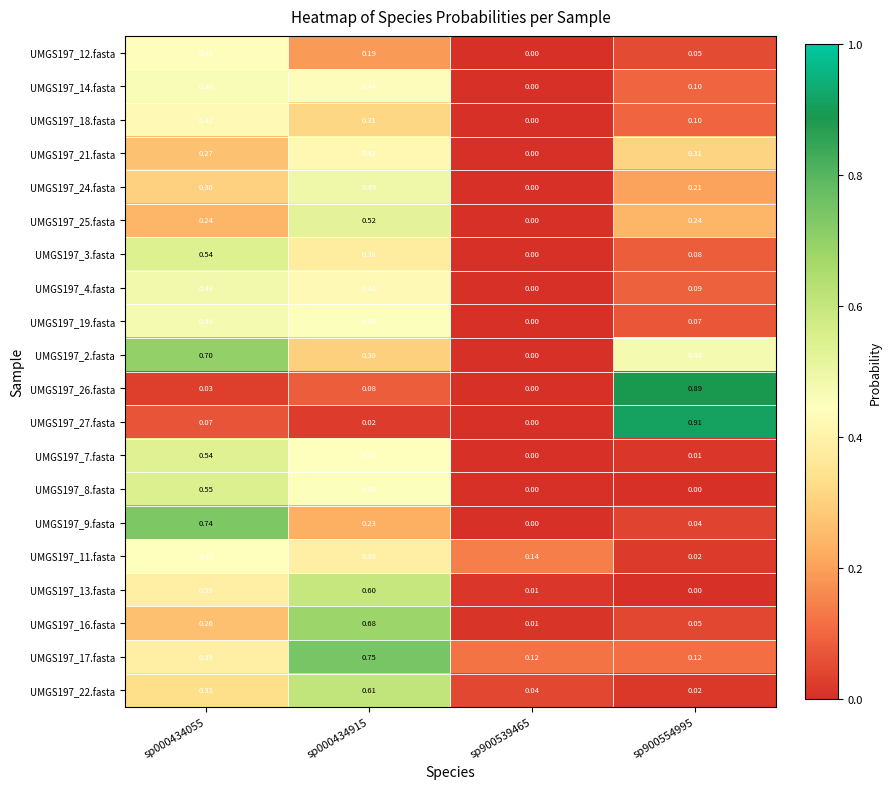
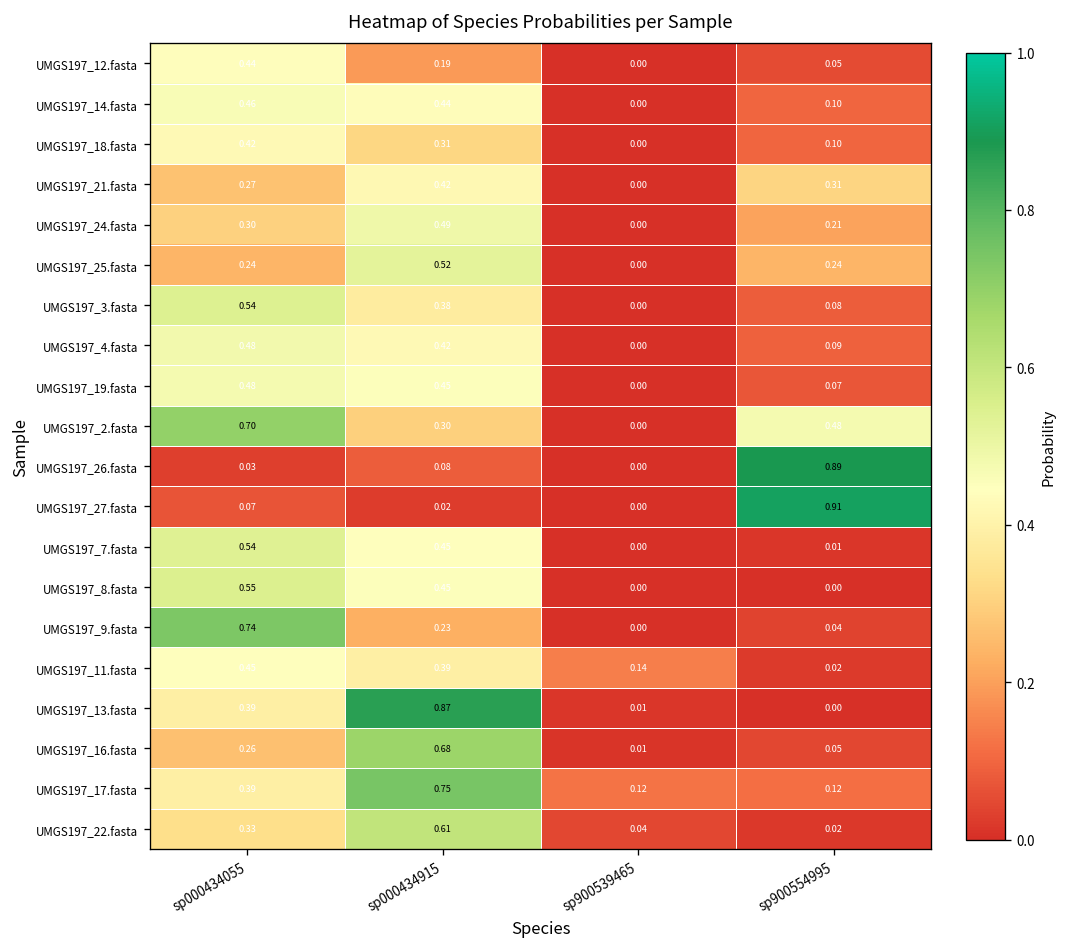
UMGS197_13.fasta, sp000434915: 0.60 -> 0.87
